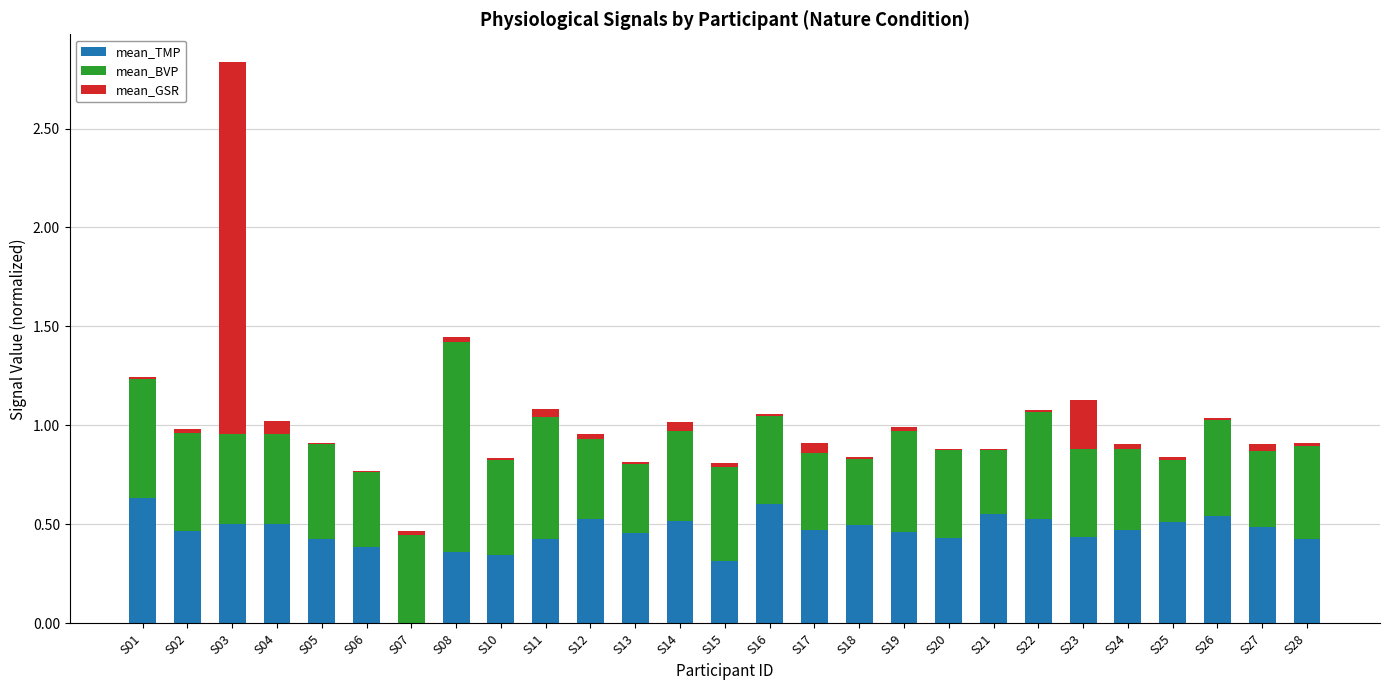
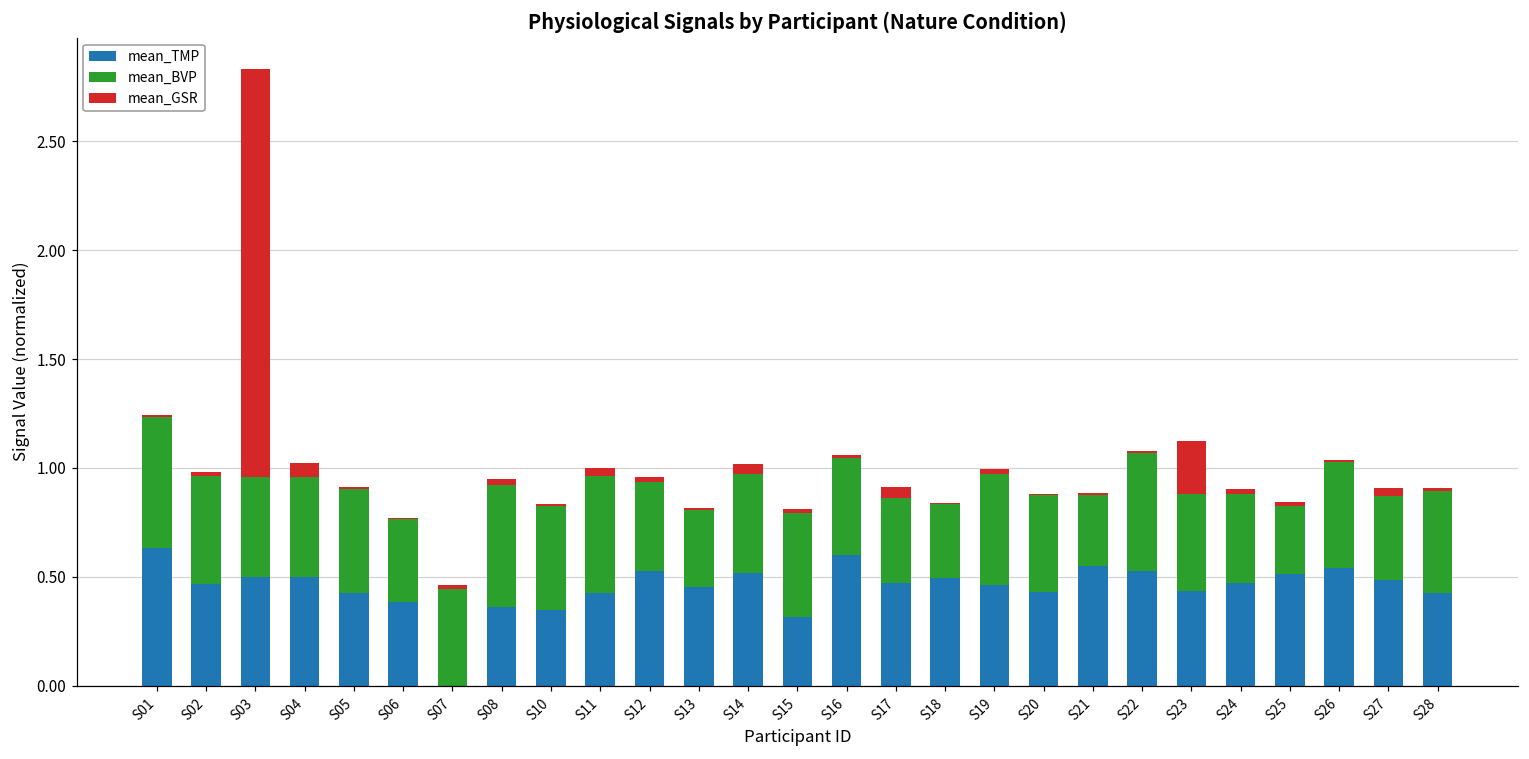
mean_BVP, S08: 1.06 -> 0.56
mean_BVP, S11: 0.62 -> 0.54
